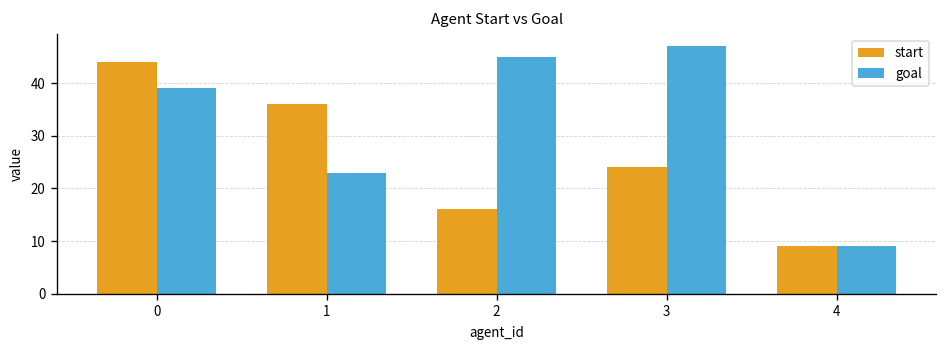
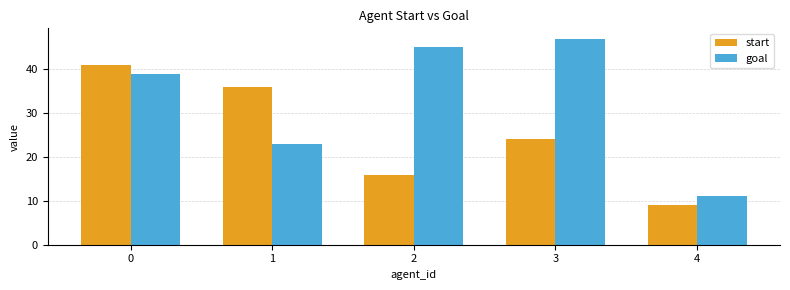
start, 0: 44 -> 41
goal, 4: 9 -> 11
